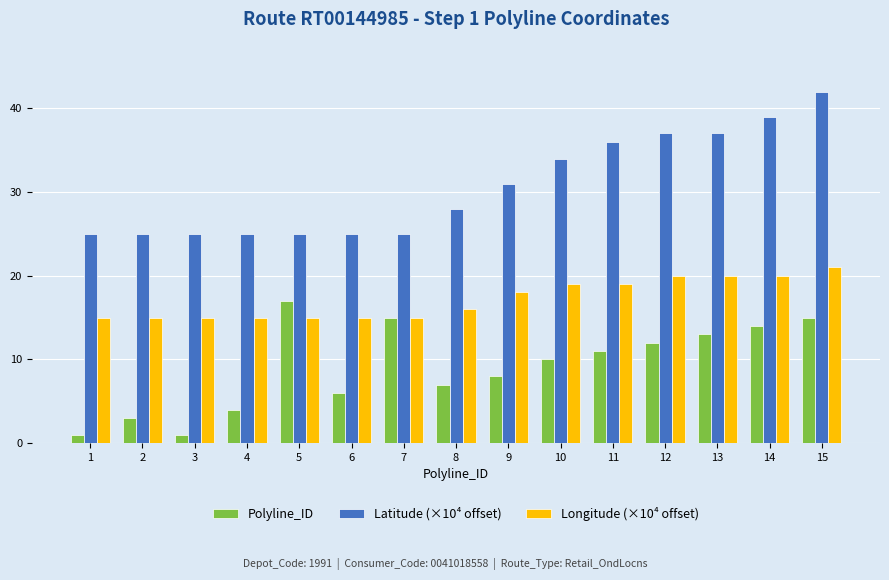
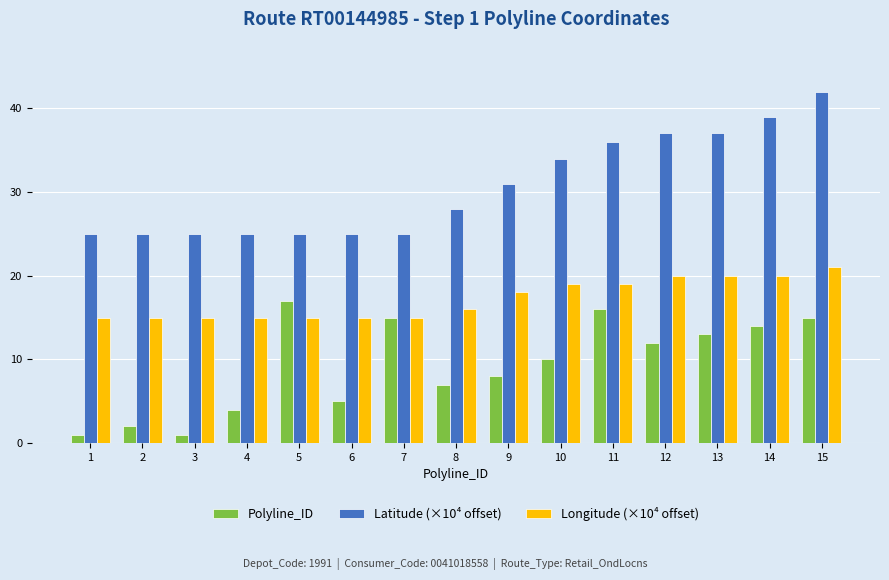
Polyline_ID, 2: 3 -> 2
Polyline_ID, 6: 6 -> 5
Polyline_ID, 11: 11 -> 16
